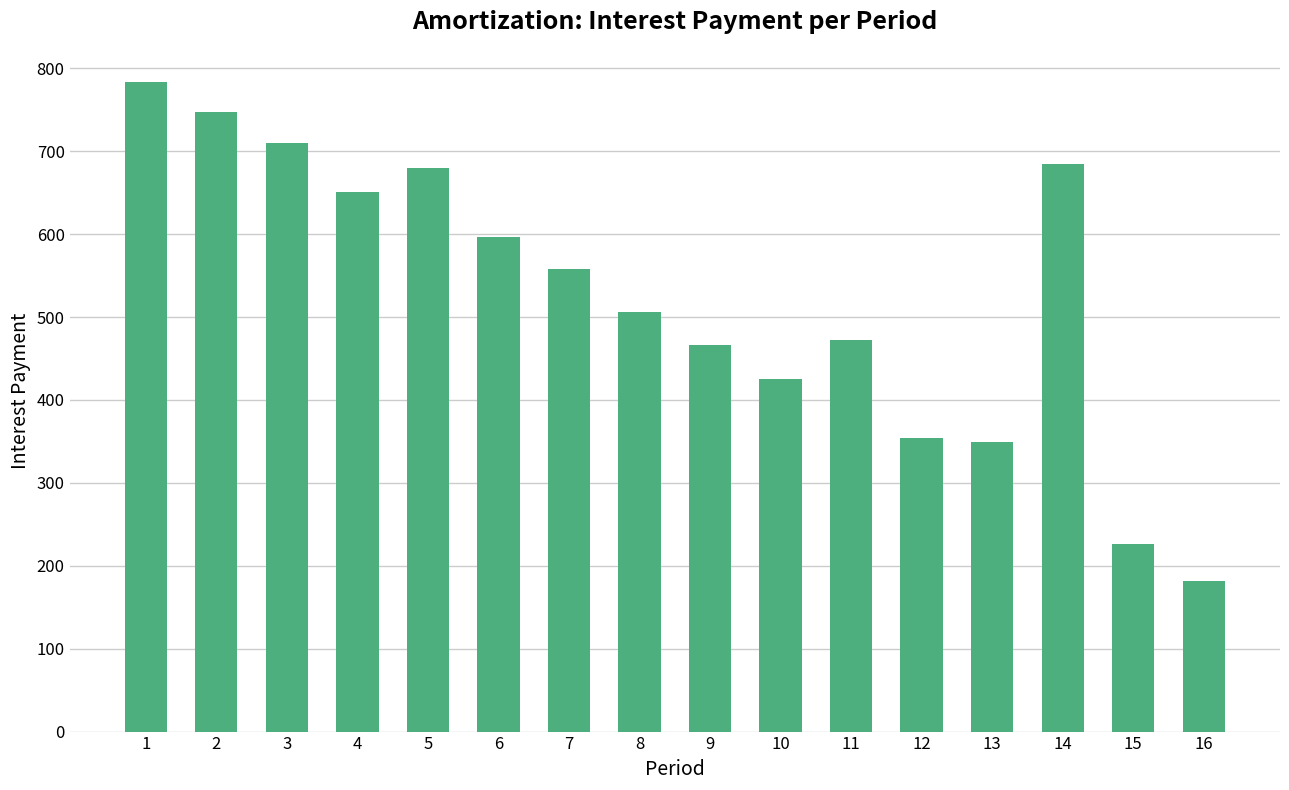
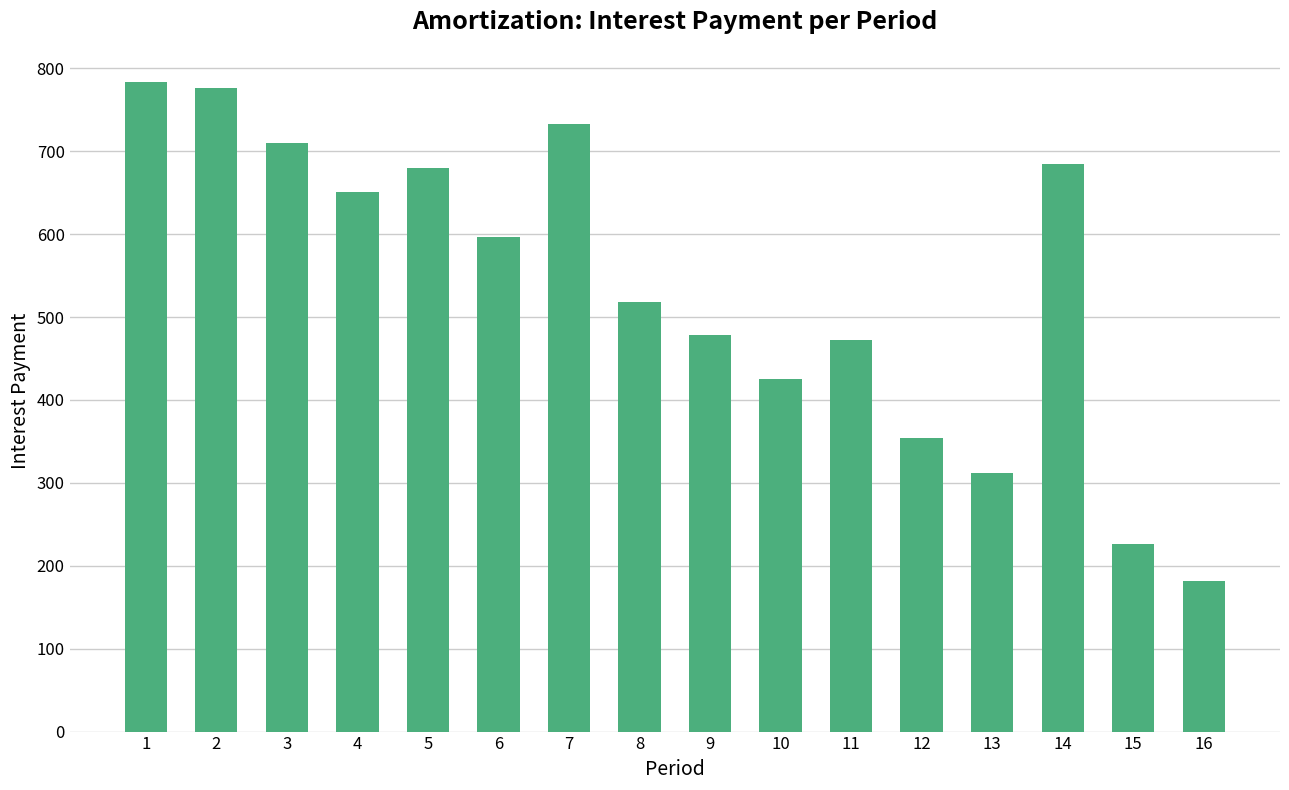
2: 750 -> 780
7: 560 -> 730
8: 510 -> 520
9: 470 -> 480
13: 350 -> 310
